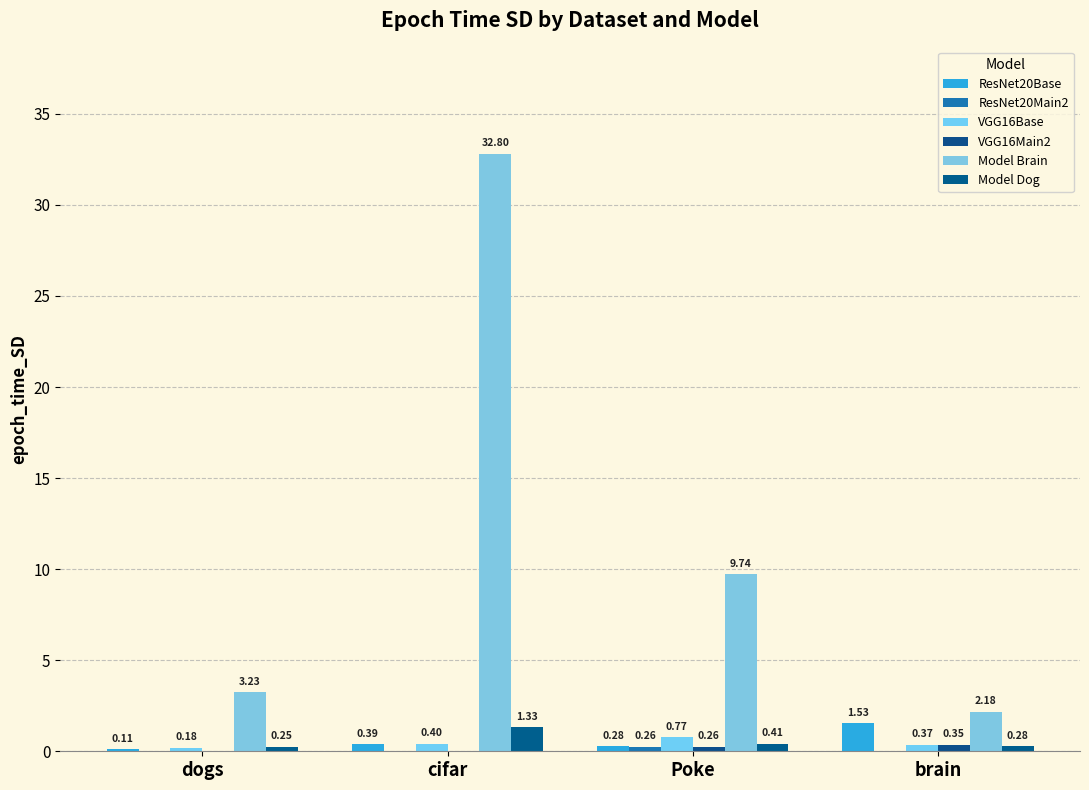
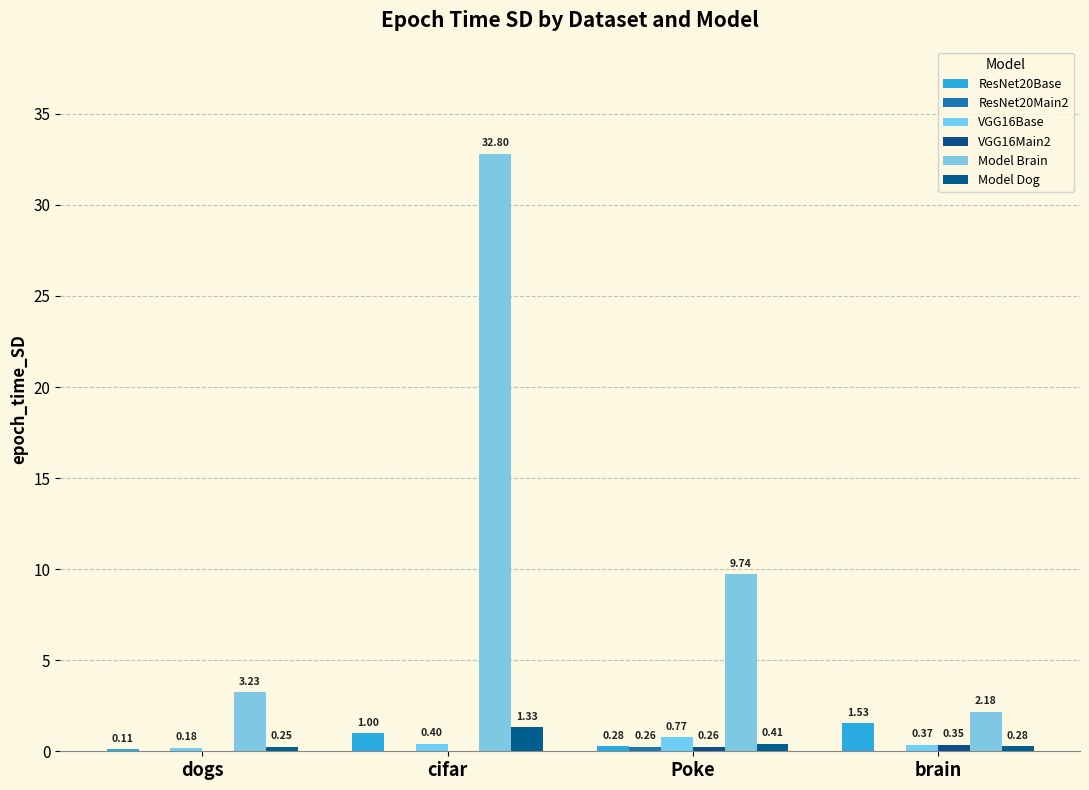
ResNet20Base, cifar: 0.39 -> 1.00
